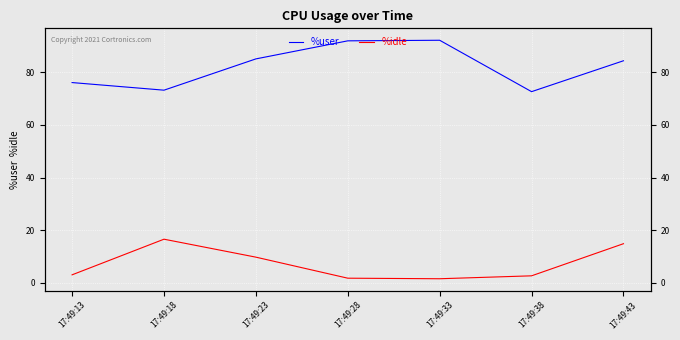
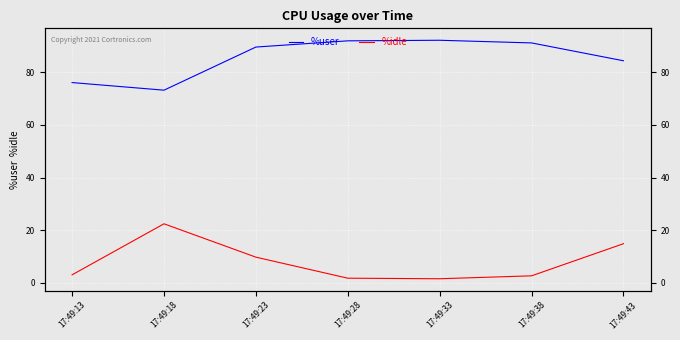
%idle, 17:49:18: 17 -> 22
%user, 17:49:23: 85 -> 90
%user, 17:49:38: 73 -> 91
